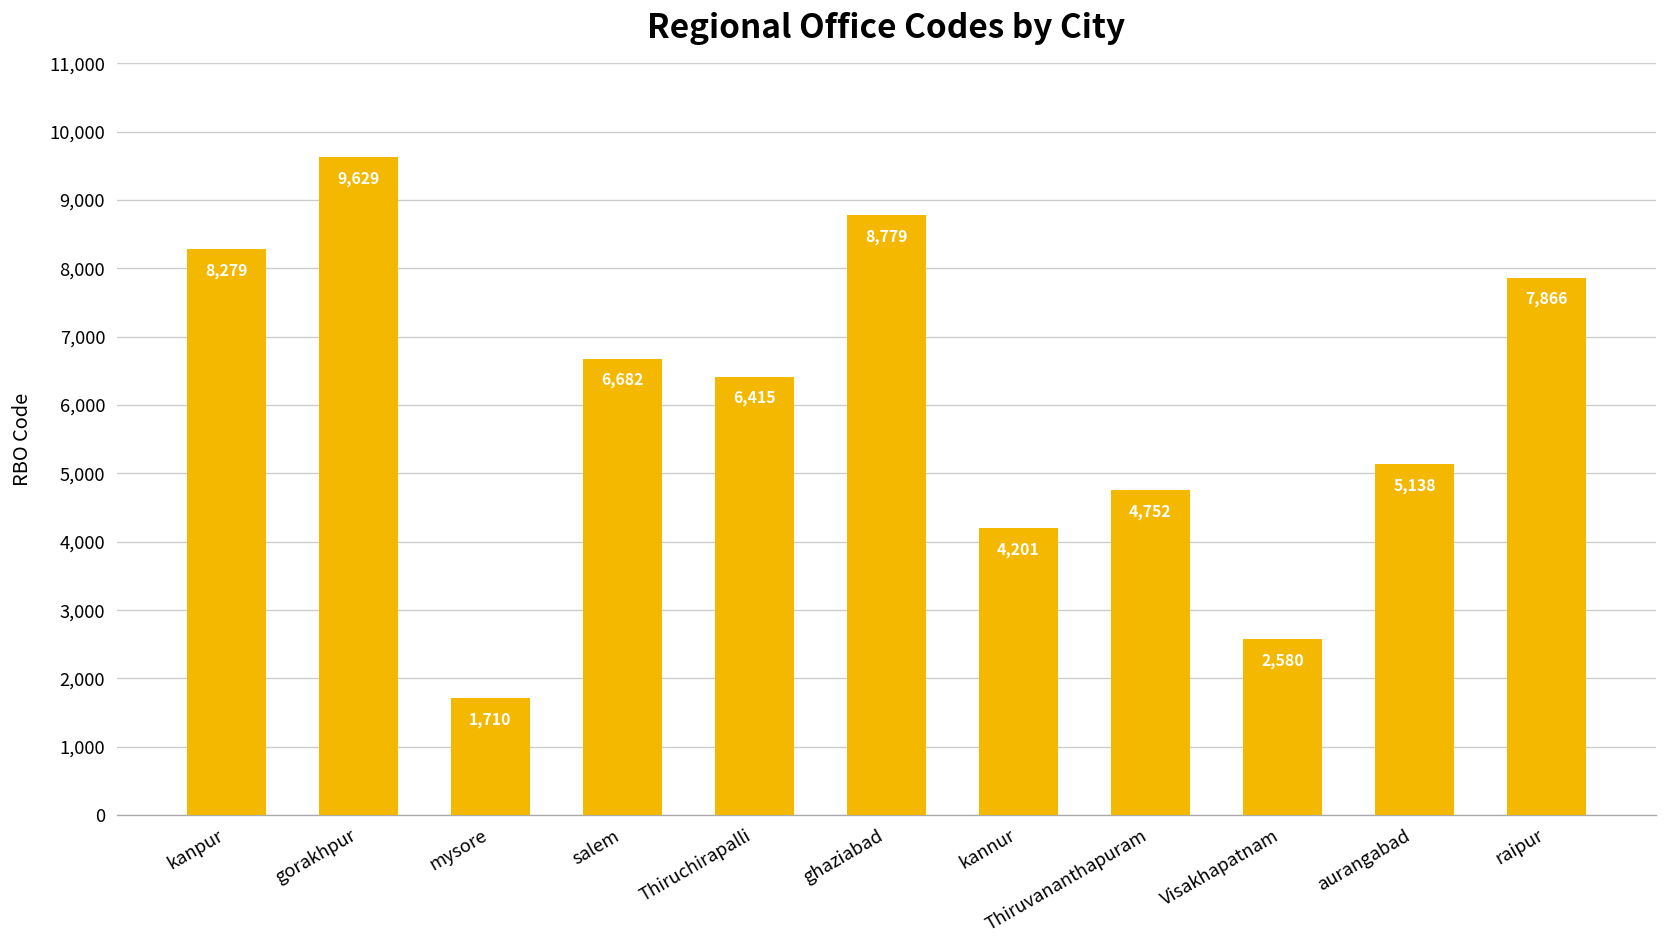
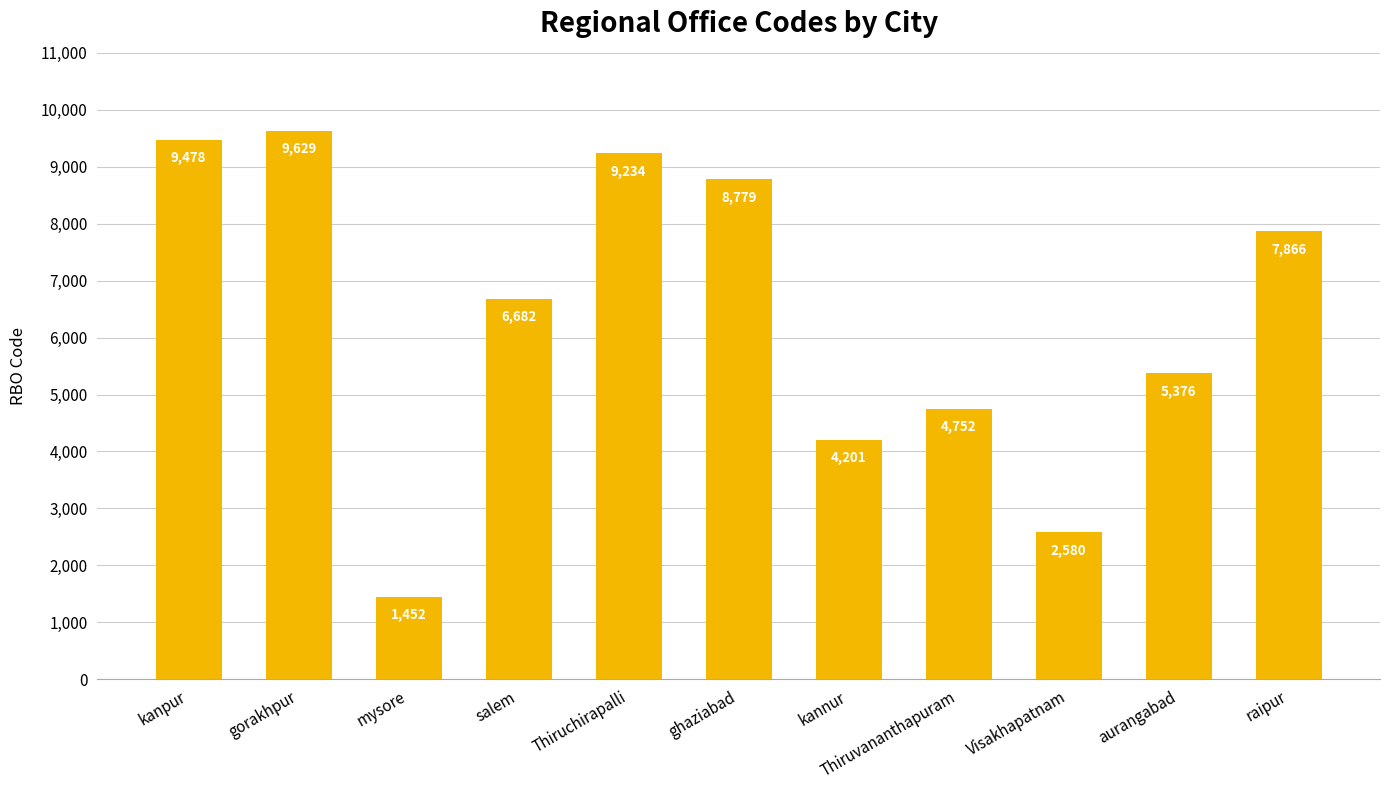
kanpur: 8,279 -> 9,478
mysore: 1,710 -> 1,452
Thiruchirapalli: 6,415 -> 9,234
aurangabad: 5,138 -> 5,376
